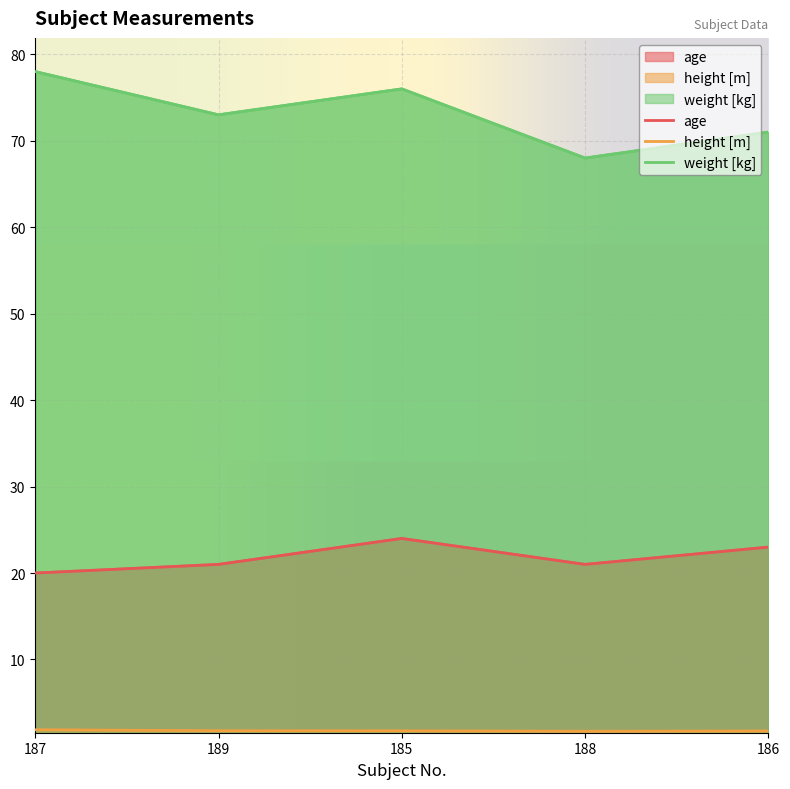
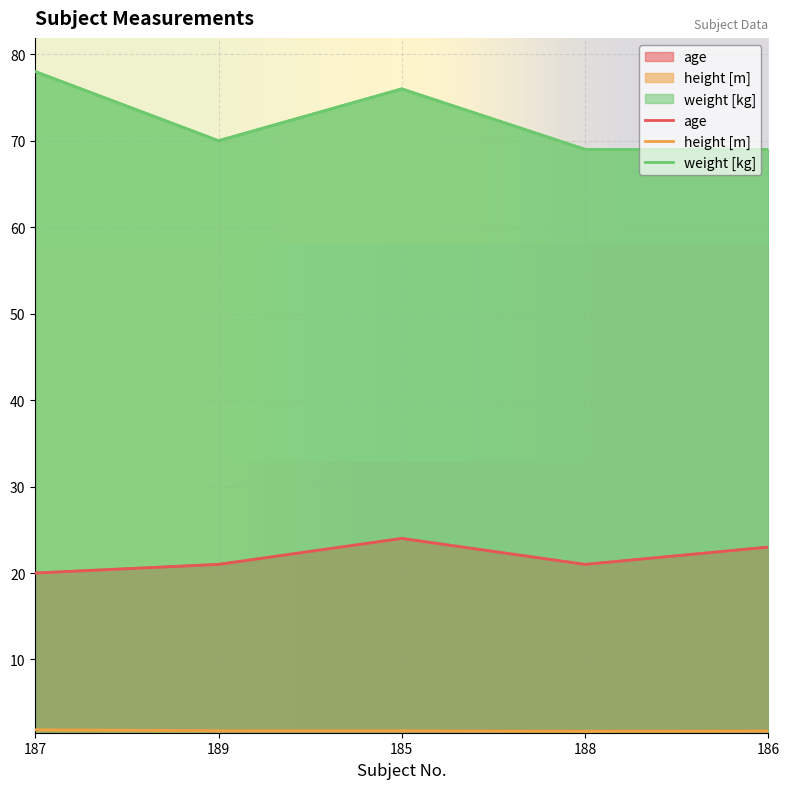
weight [kg], 189: 73 -> 70
weight [kg], 188: 68 -> 69
weight [kg], 186: 71 -> 69
